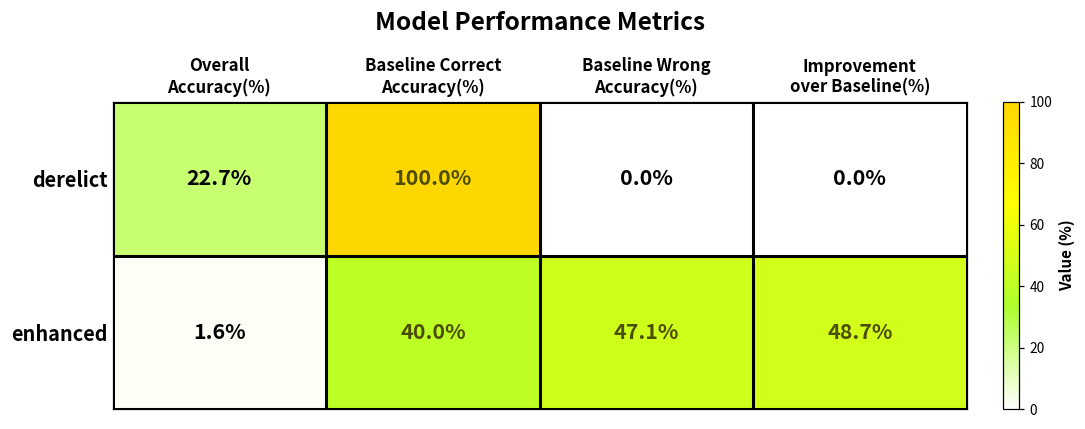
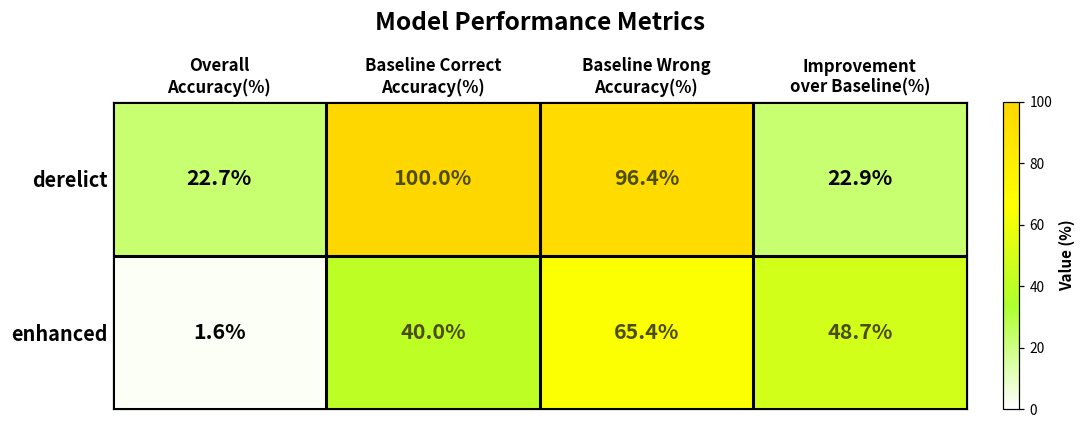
derelict, Baseline Wrong Accuracy(%): 0.0% -> 96.4%
derelict, Improvement over Baseline(%): 0.0% -> 22.9%
enhanced, Baseline Wrong Accuracy(%): 47.1% -> 65.4%
